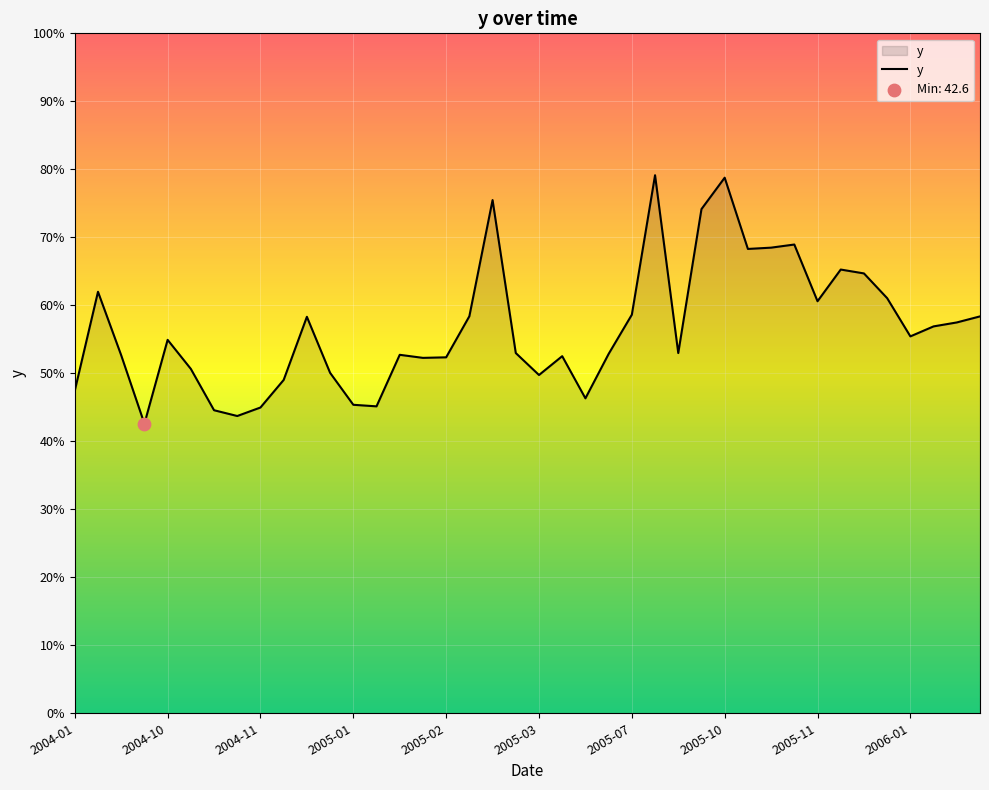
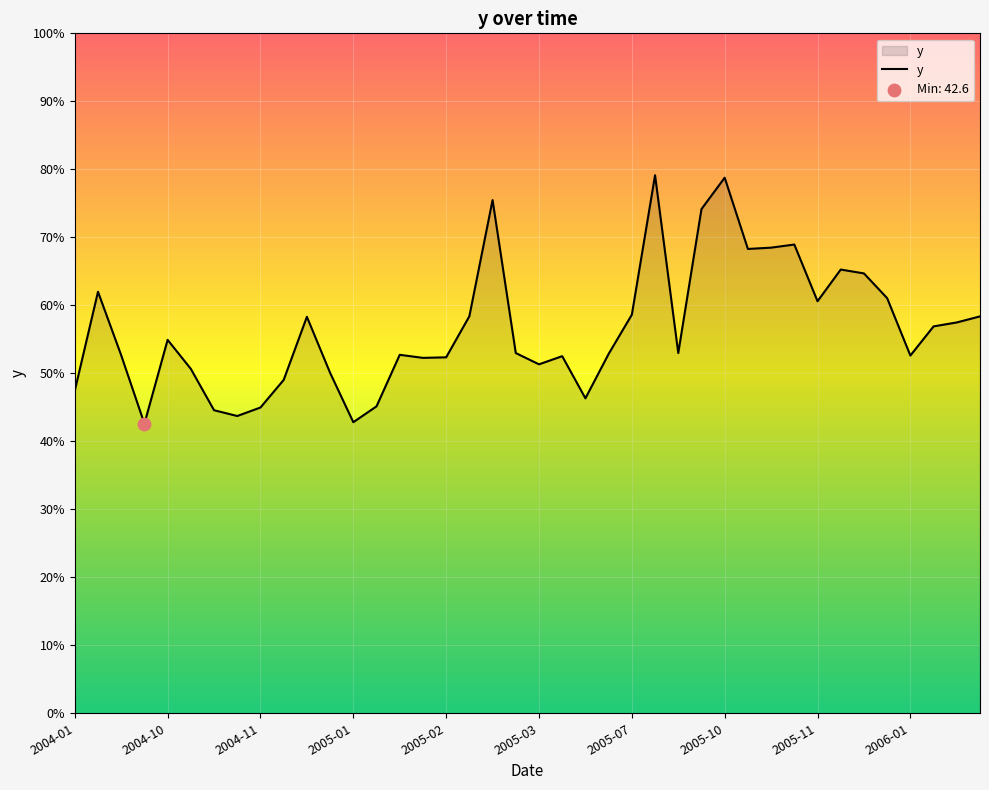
y, 2005-01: 45% -> 43%
y, 2005-03: 50% -> 51%
y, 2006-01: 55% -> 53%
